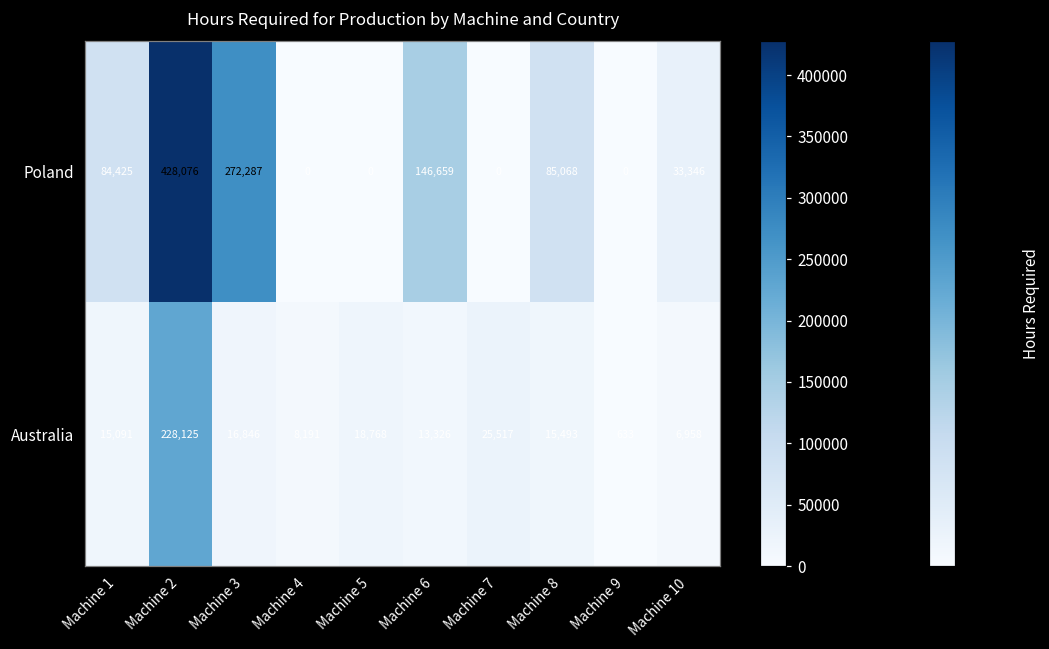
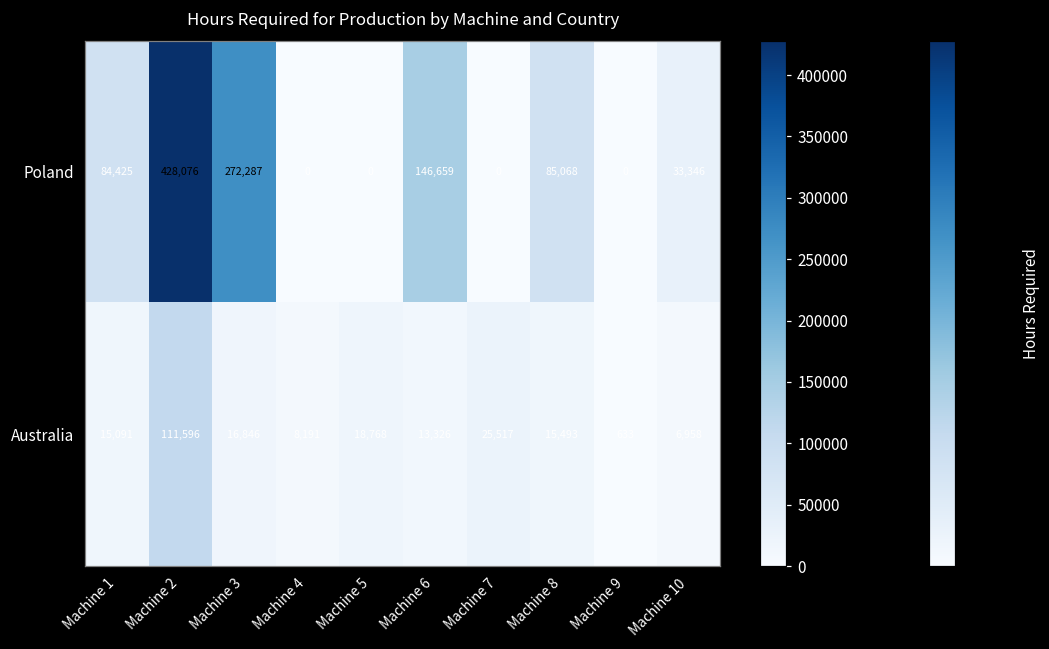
Australia, Machine 2: 228,125 -> 111,596
